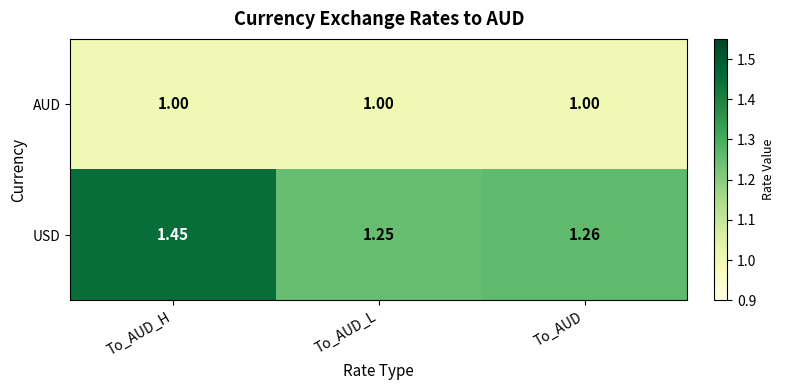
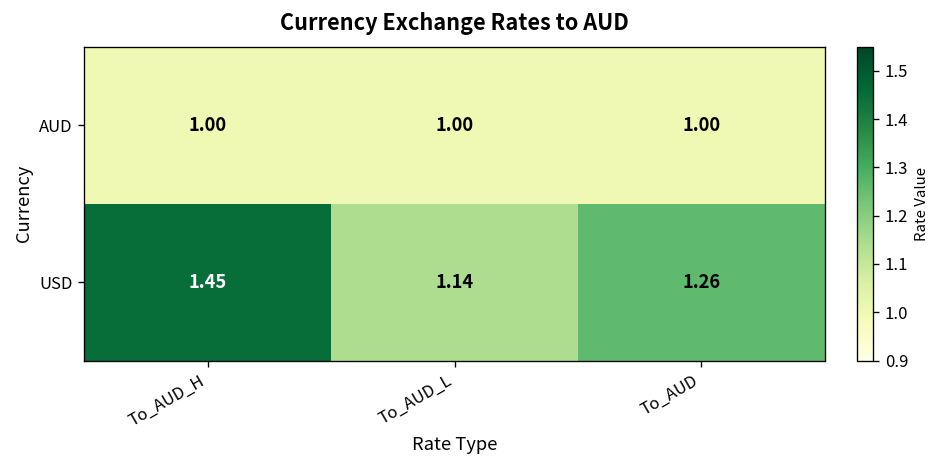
USD, To_AUD_L: 1.25 -> 1.14
